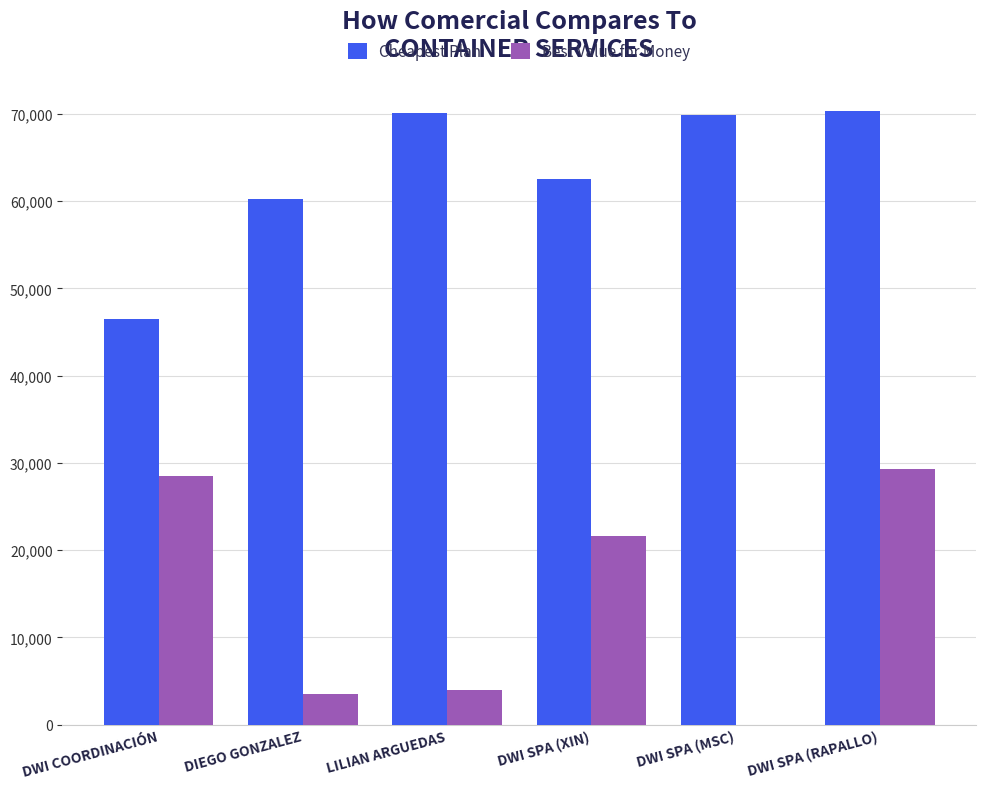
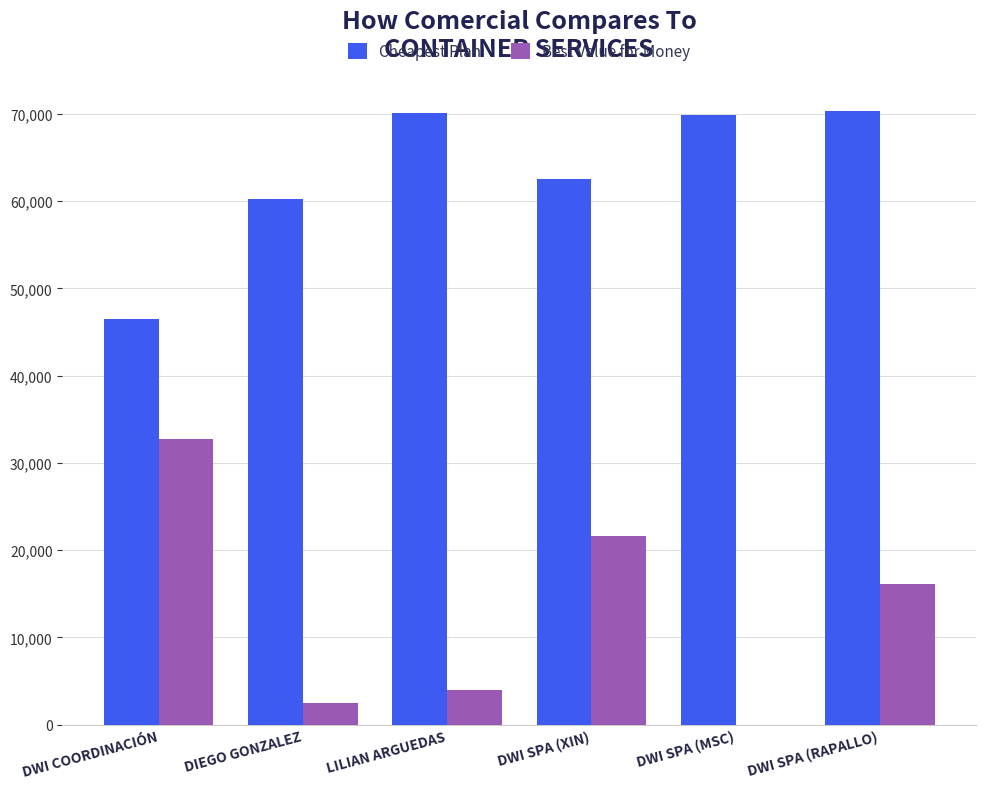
Best Value for Money, DWI COORDINACIÓN: 29,000 -> 33,000
Best Value for Money, DIEGO GONZALEZ: 4,000 -> 3,000
Best Value for Money, DWI SPA (RAPALLO): 29,000 -> 16,000
